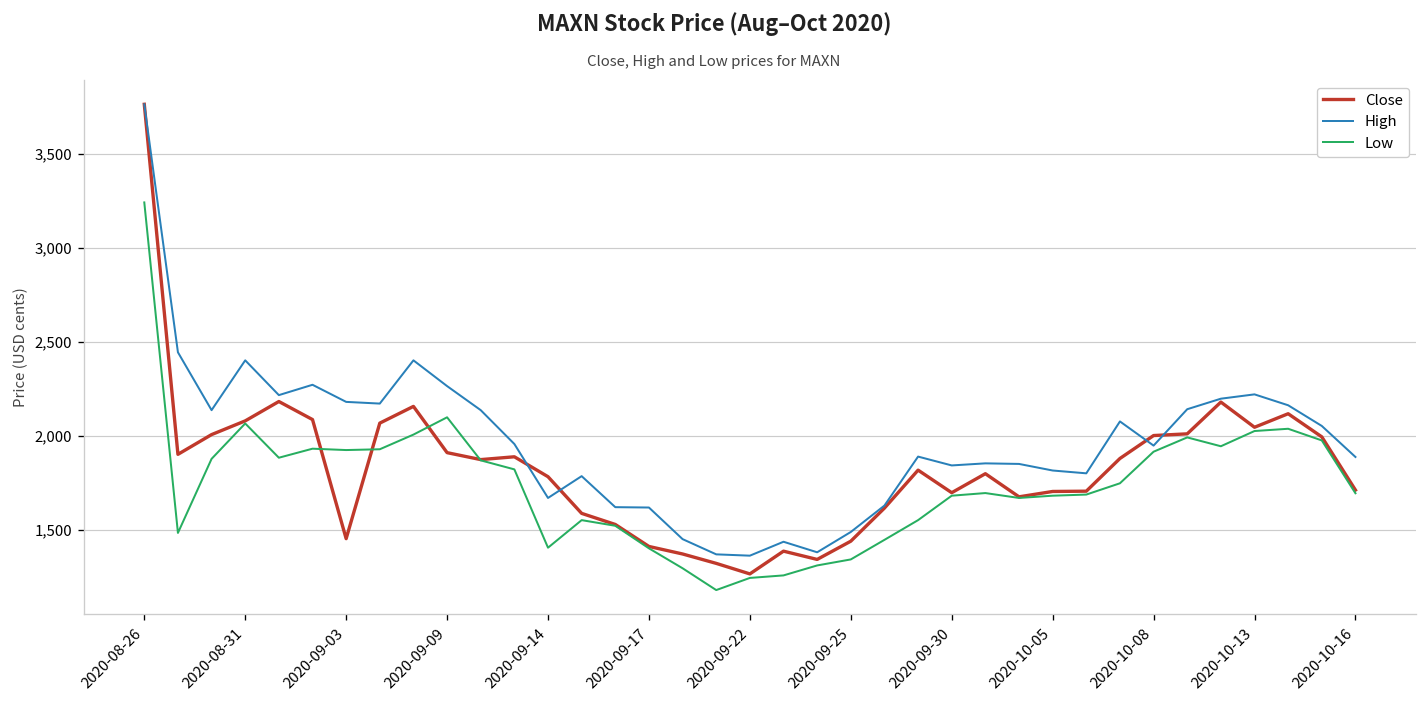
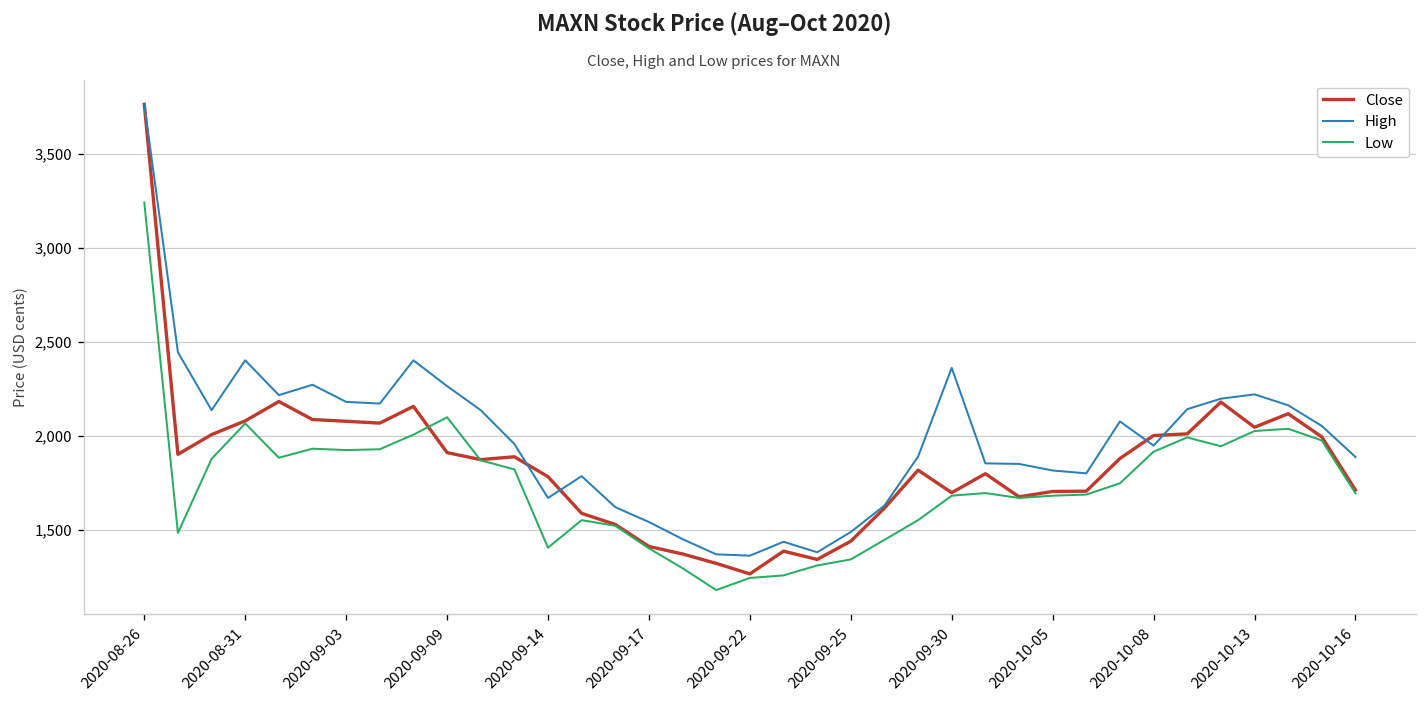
Close, 2020-09-03: 1,450 -> 2,080
High, 2020-09-17: 1,620 -> 1,540
High, 2020-09-30: 1,840 -> 2,360
